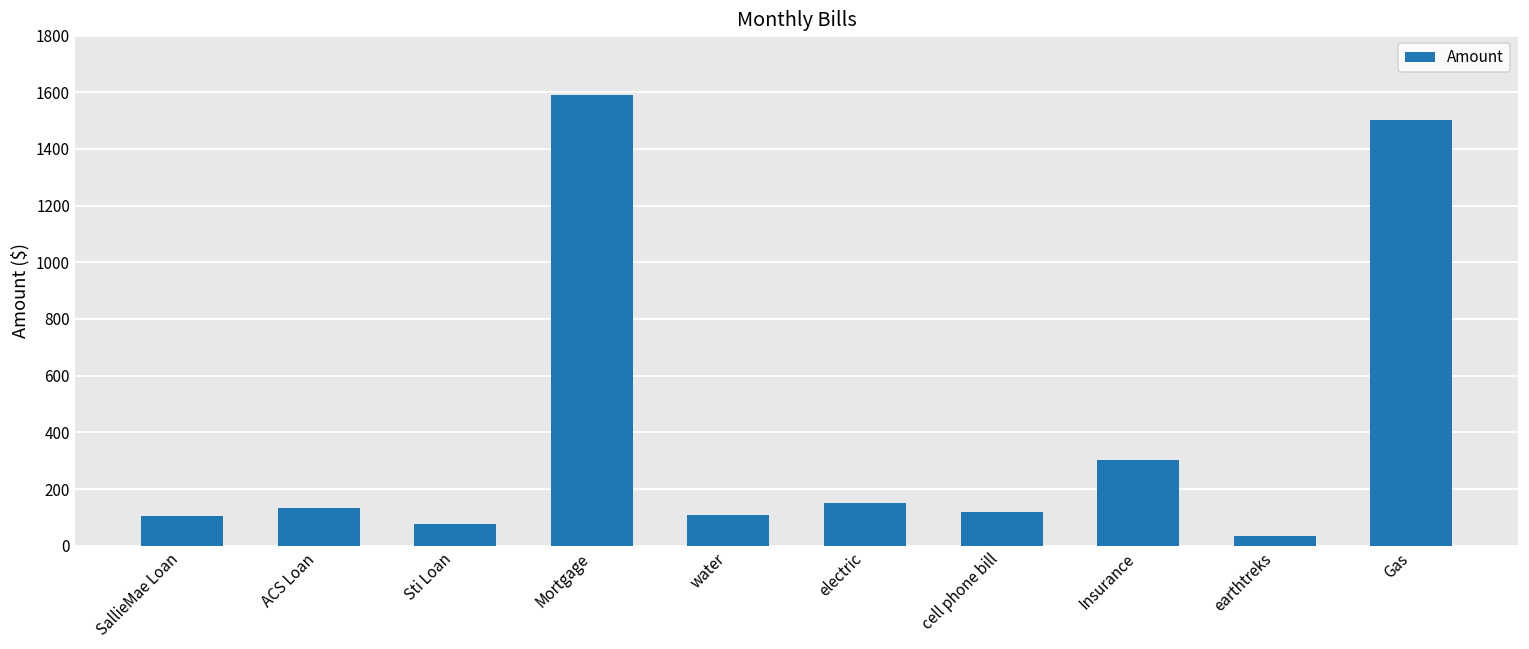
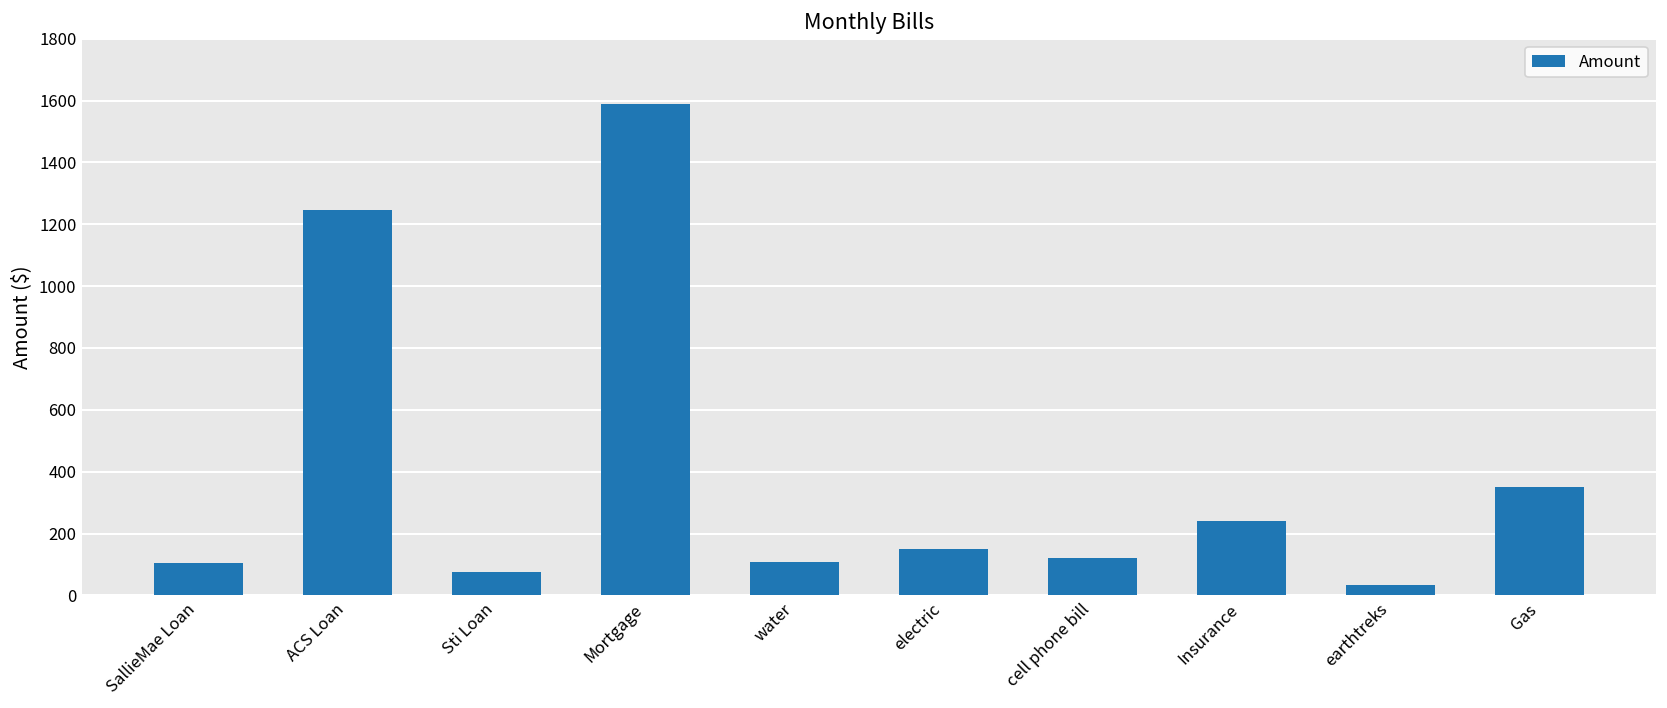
ACS Loan: 130 -> 1250
Insurance: 300 -> 240
Gas: 1500 -> 350
